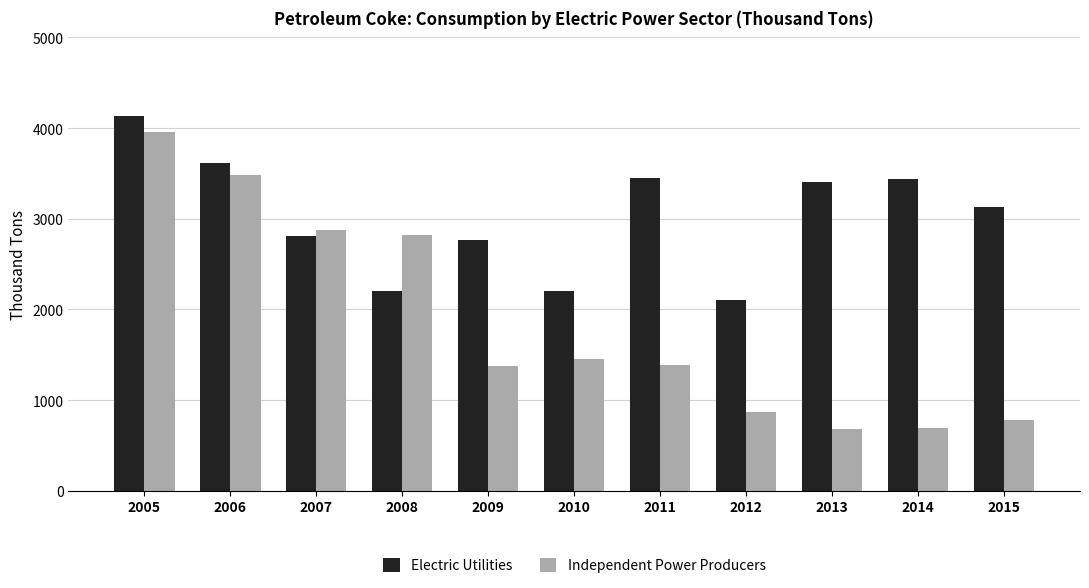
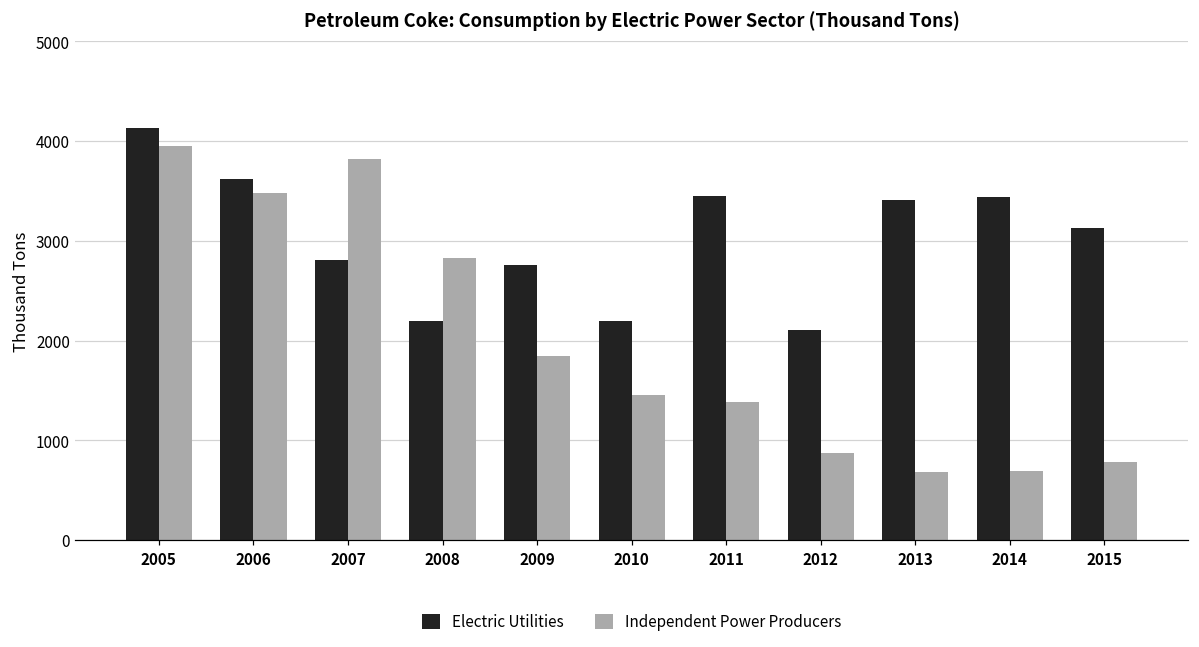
Independent Power Producers, 2007: 2900 -> 3800
Independent Power Producers, 2009: 1400 -> 1900
